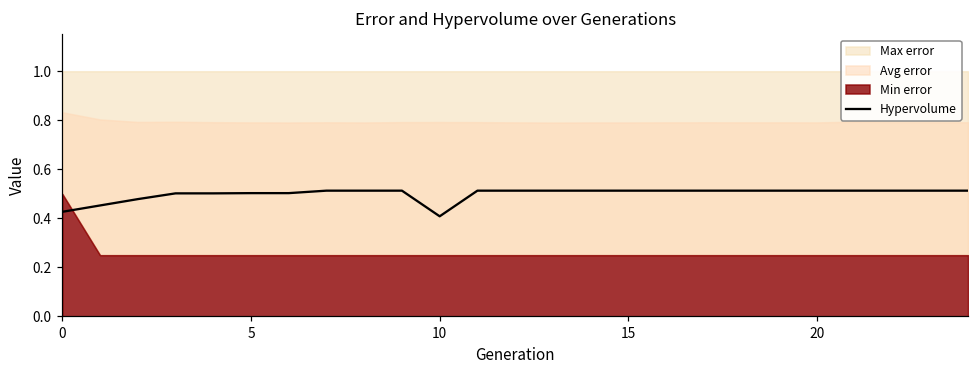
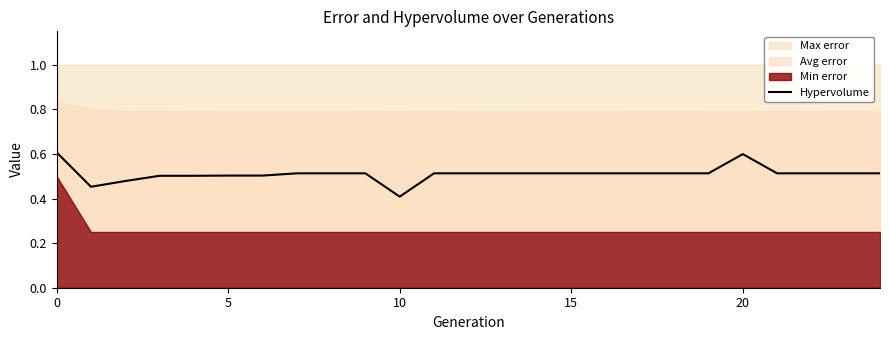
Hypervolume, 0: 0.43 -> 0.61
Hypervolume, 20: 0.51 -> 0.60
